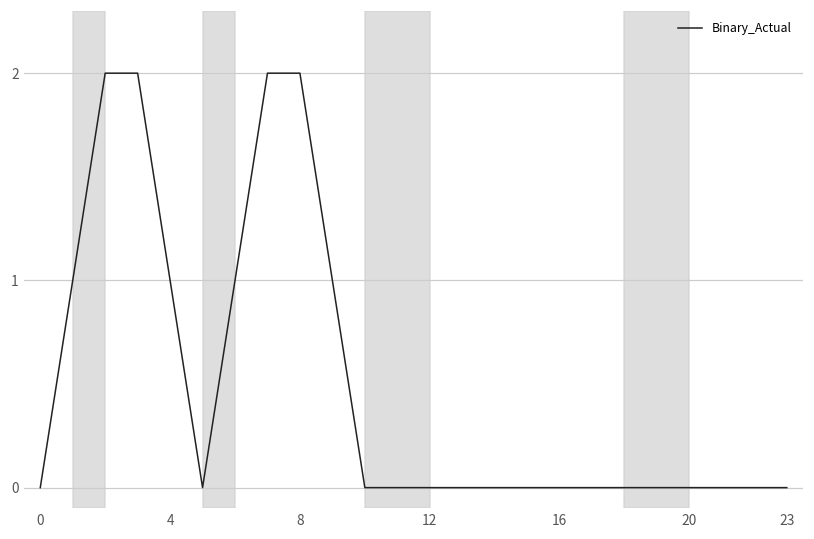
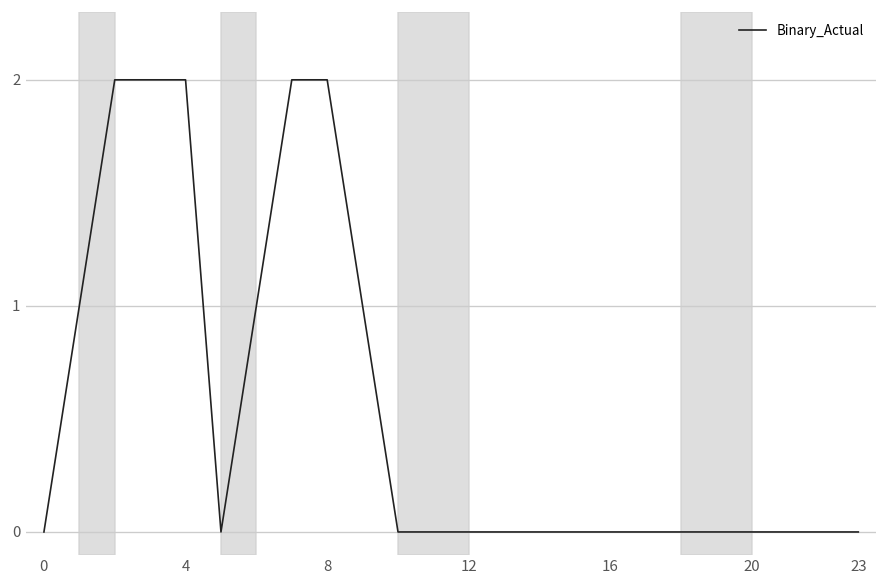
4: 1 -> 2
